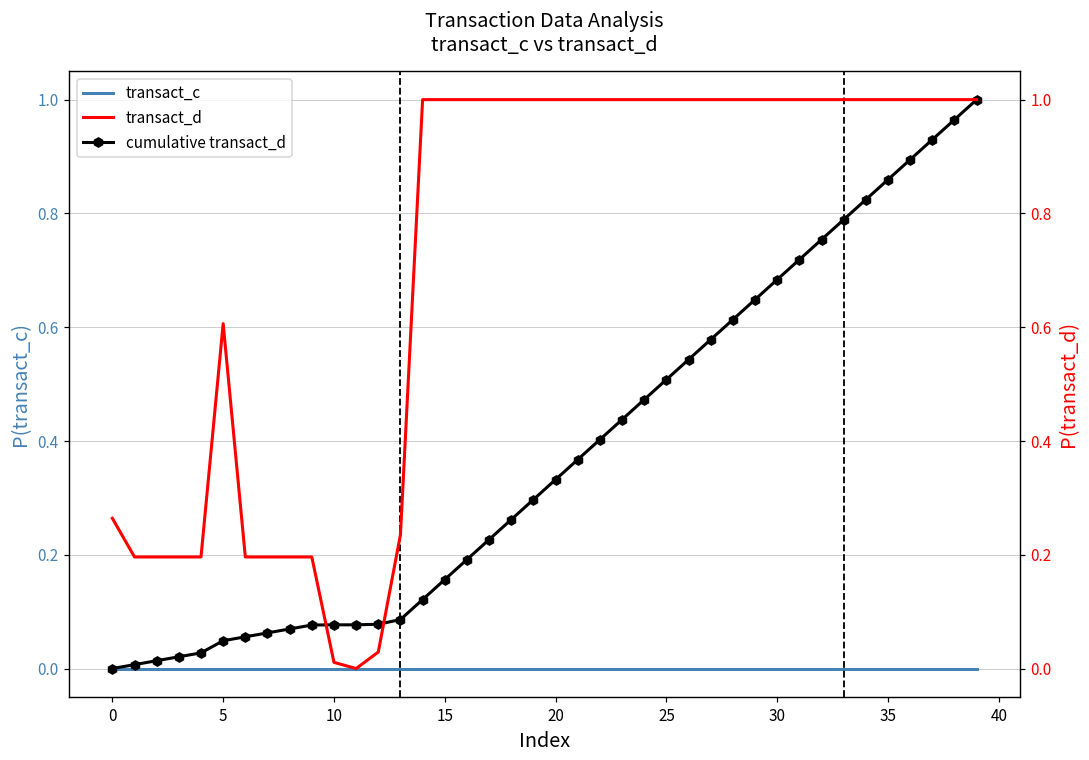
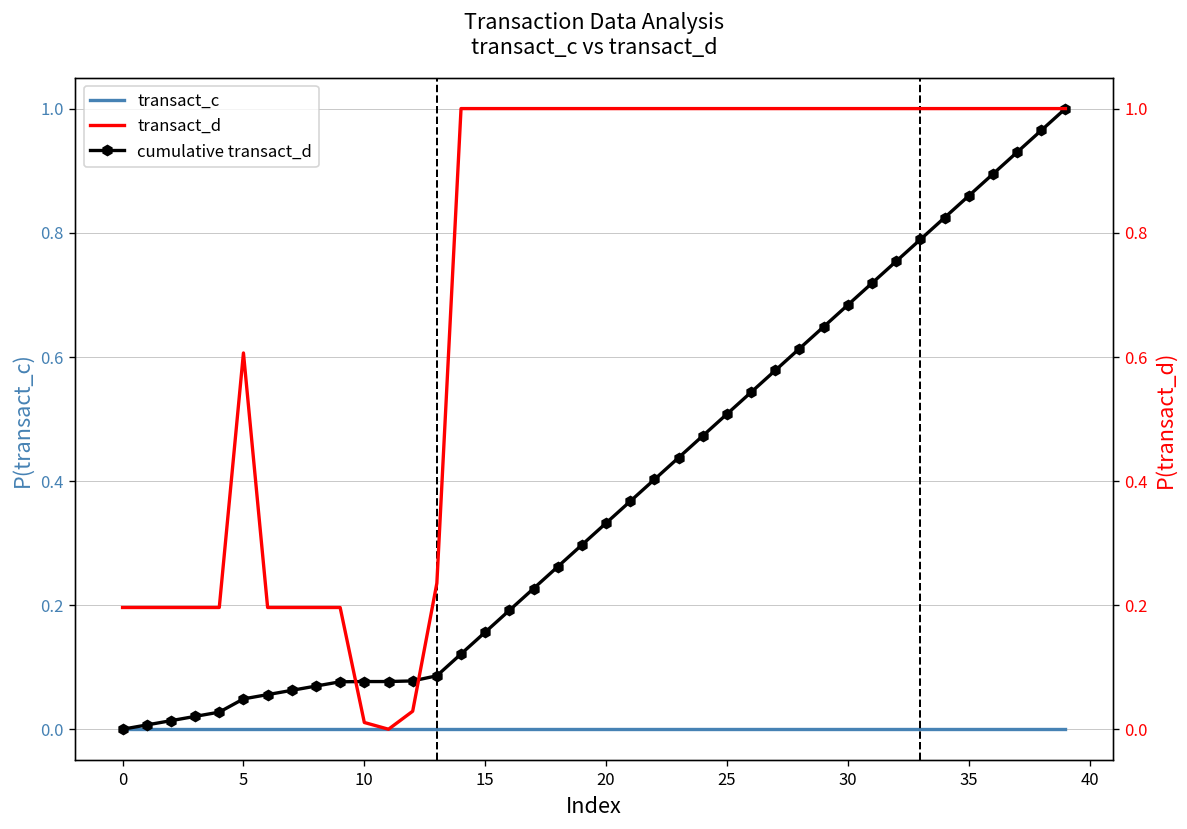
transact_d, 0: 0.26 -> 0.20
